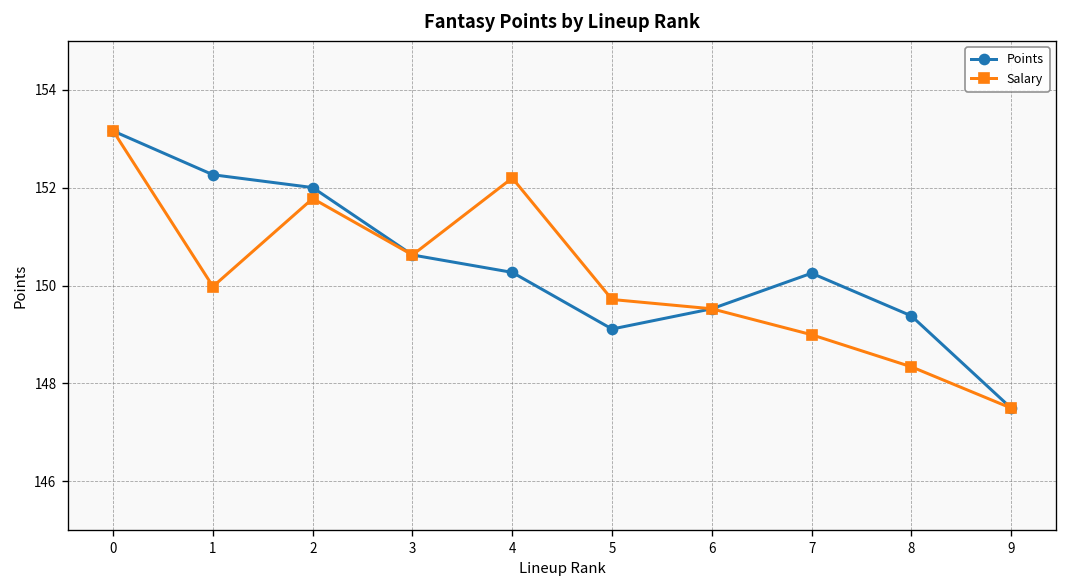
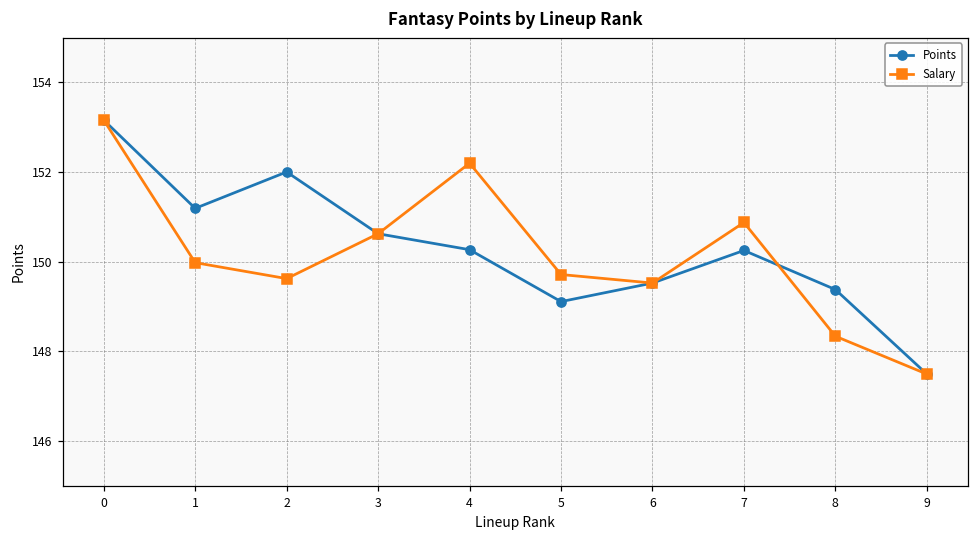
Points, 1: 152.3 -> 151.2
Salary, 2: 151.8 -> 149.6
Salary, 7: 149.0 -> 150.9
